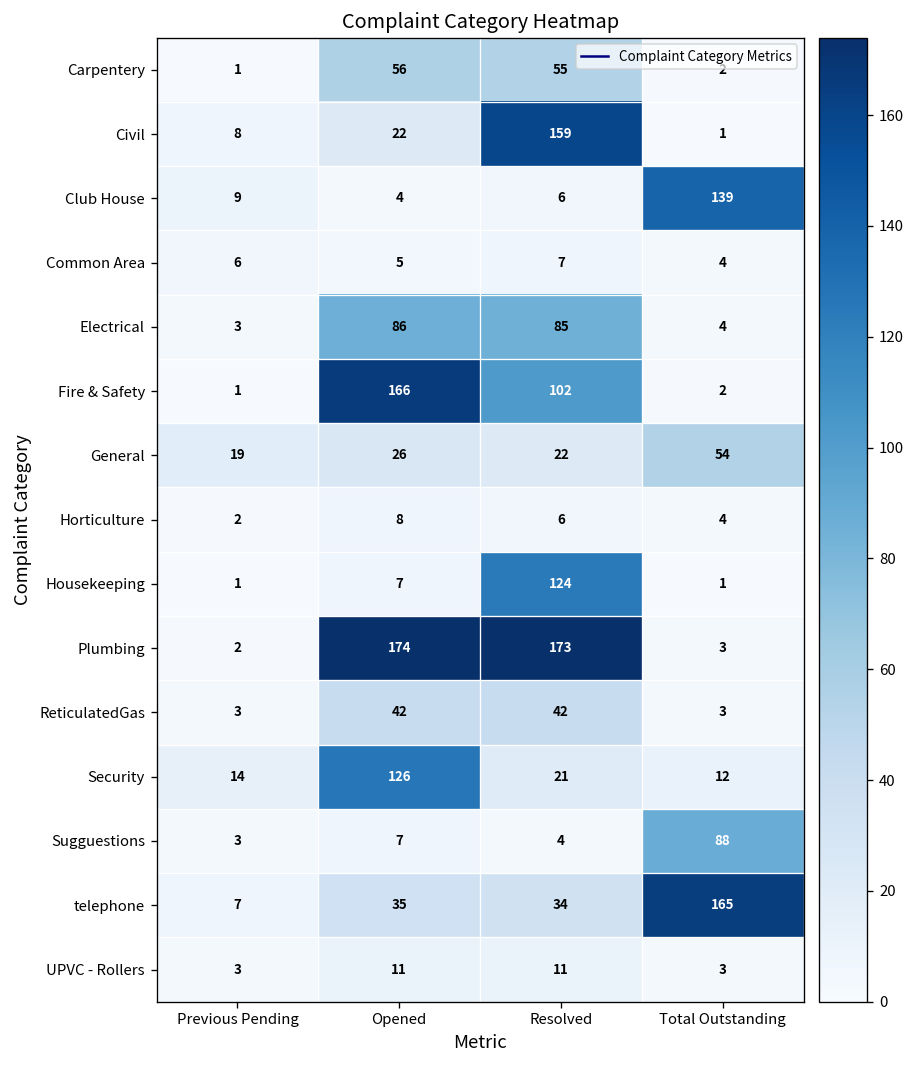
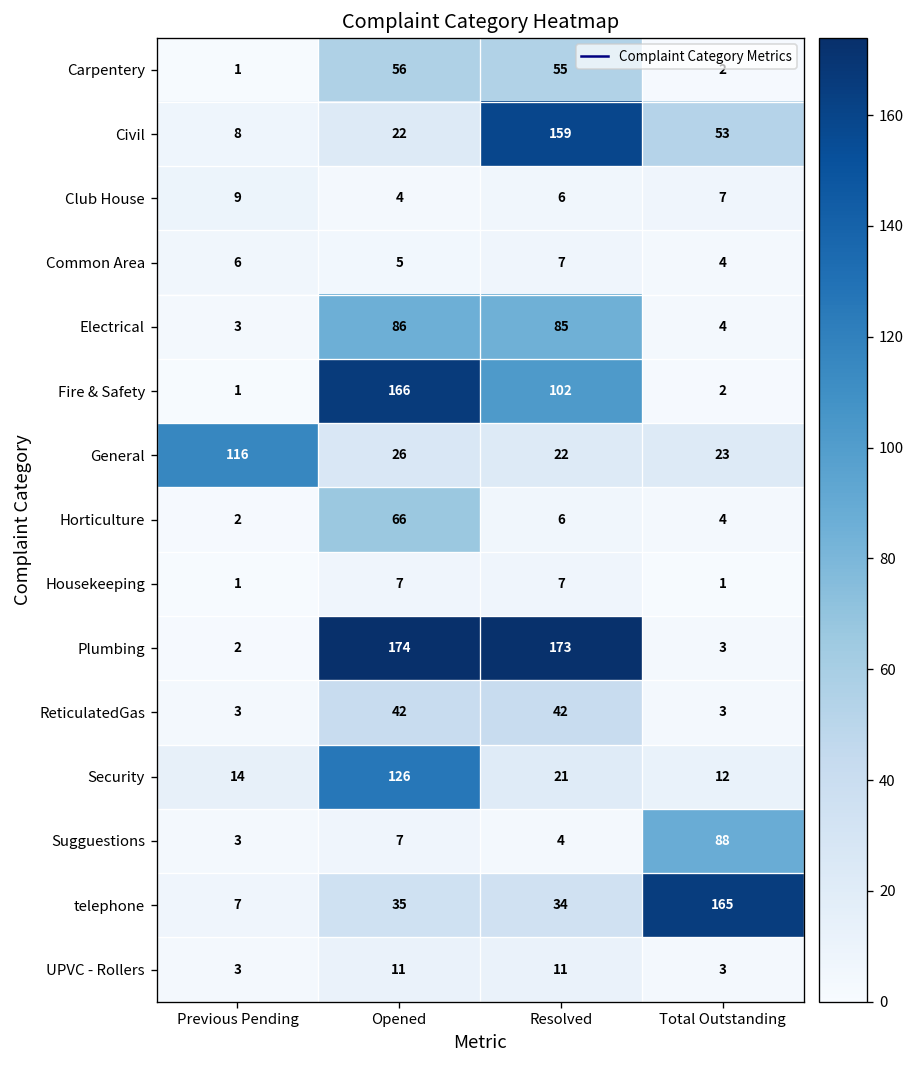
Civil, Total Outstanding: 1 -> 53
Club House, Total Outstanding: 139 -> 7
General, Previous Pending: 19 -> 116
General, Total Outstanding: 54 -> 23
Horticulture, Opened: 8 -> 66
Housekeeping, Resolved: 124 -> 7
